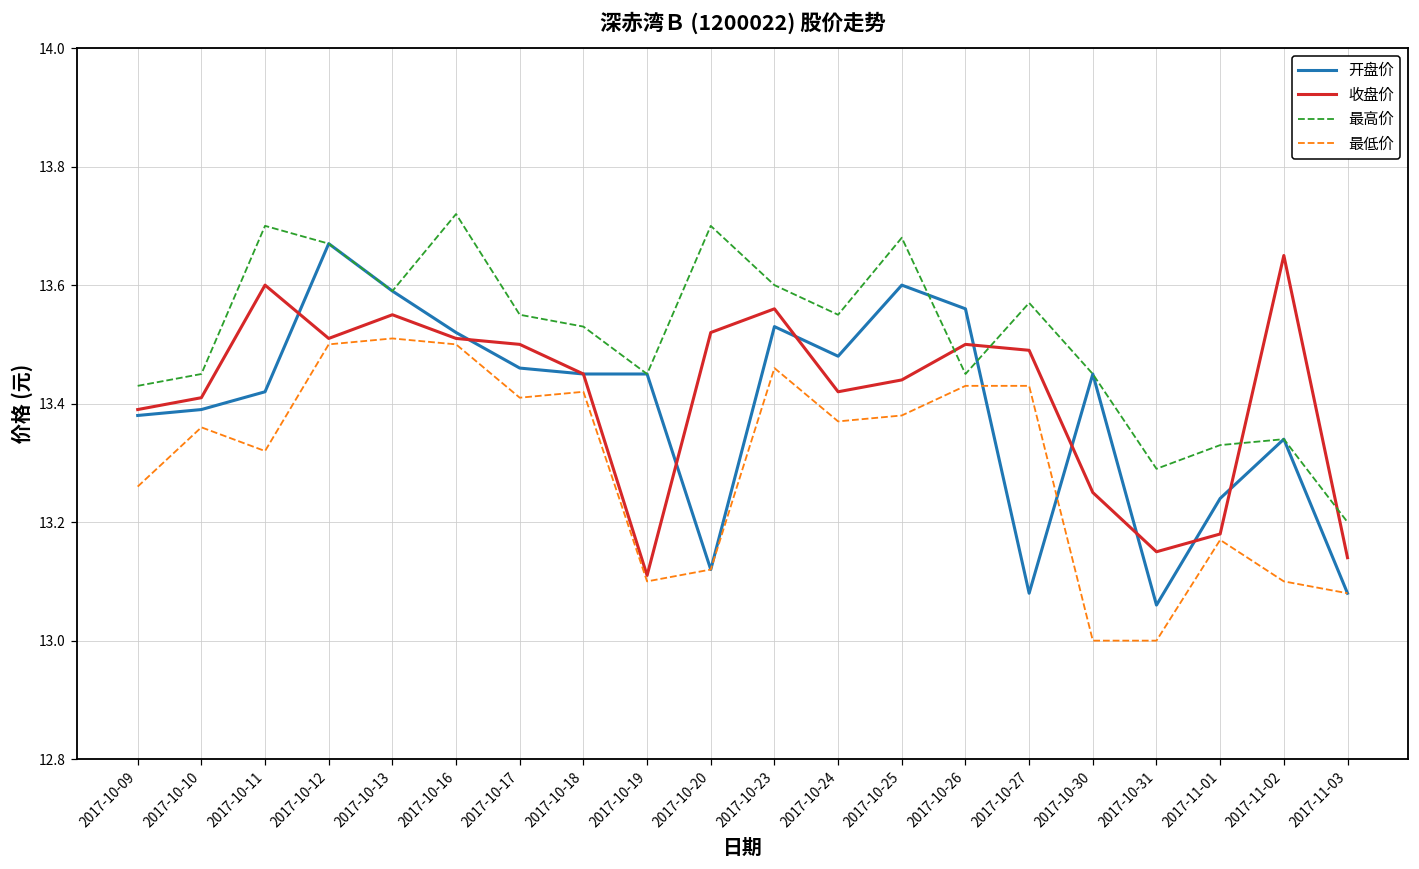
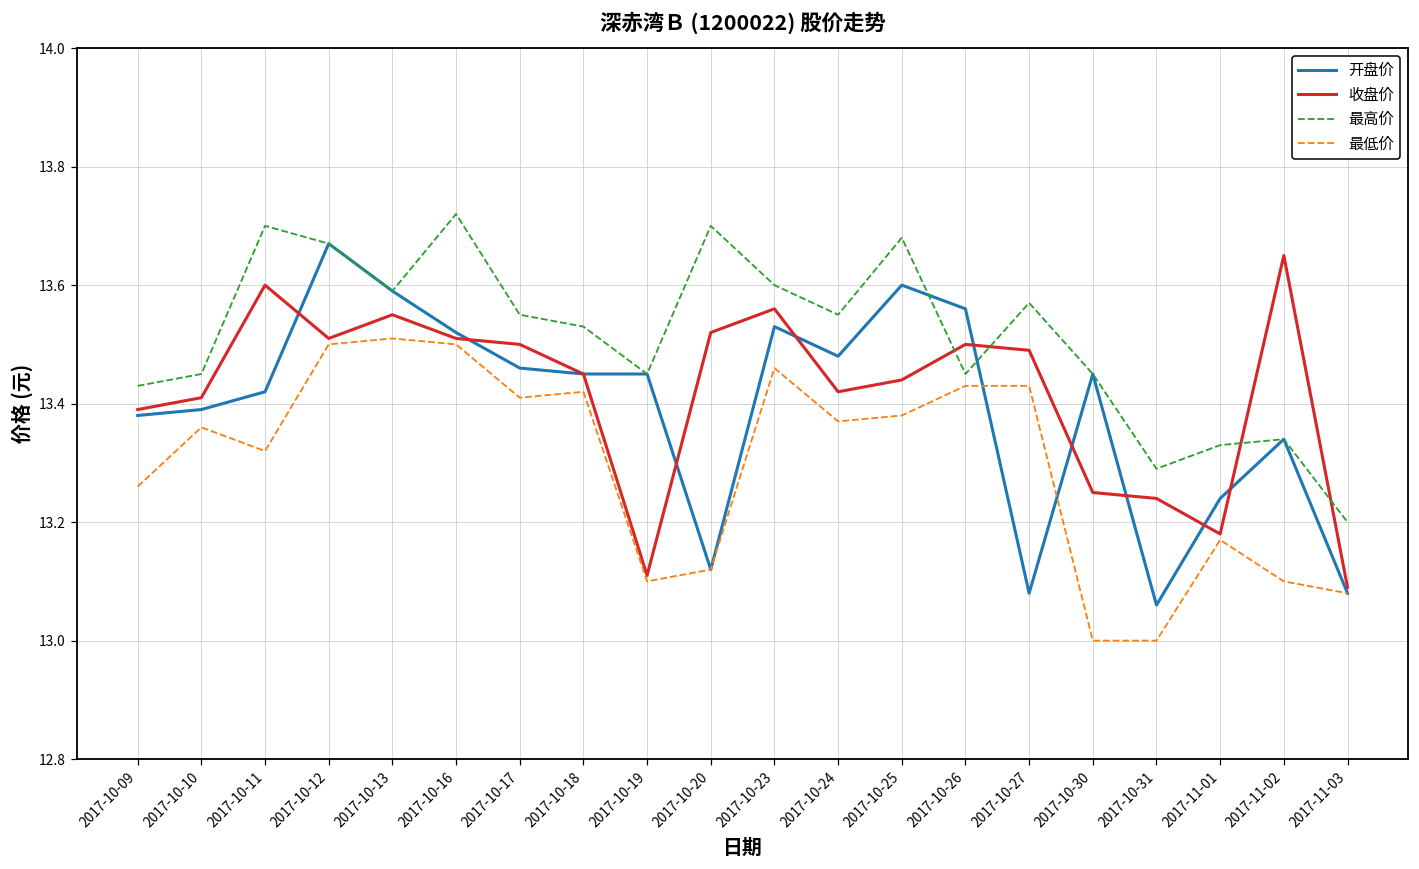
收盘价, 2017-10-31: 13.15 -> 13.24
收盘价, 2017-11-03: 13.14 -> 13.09
